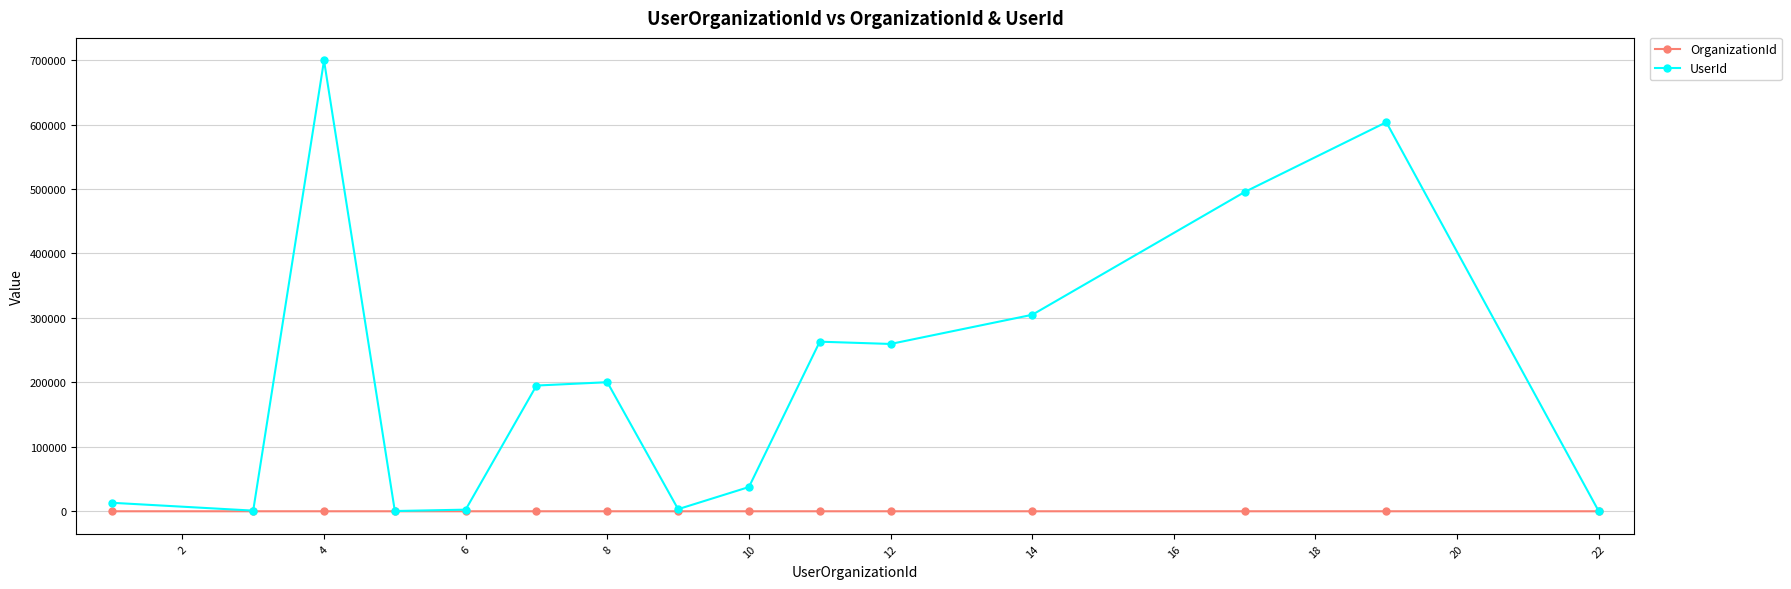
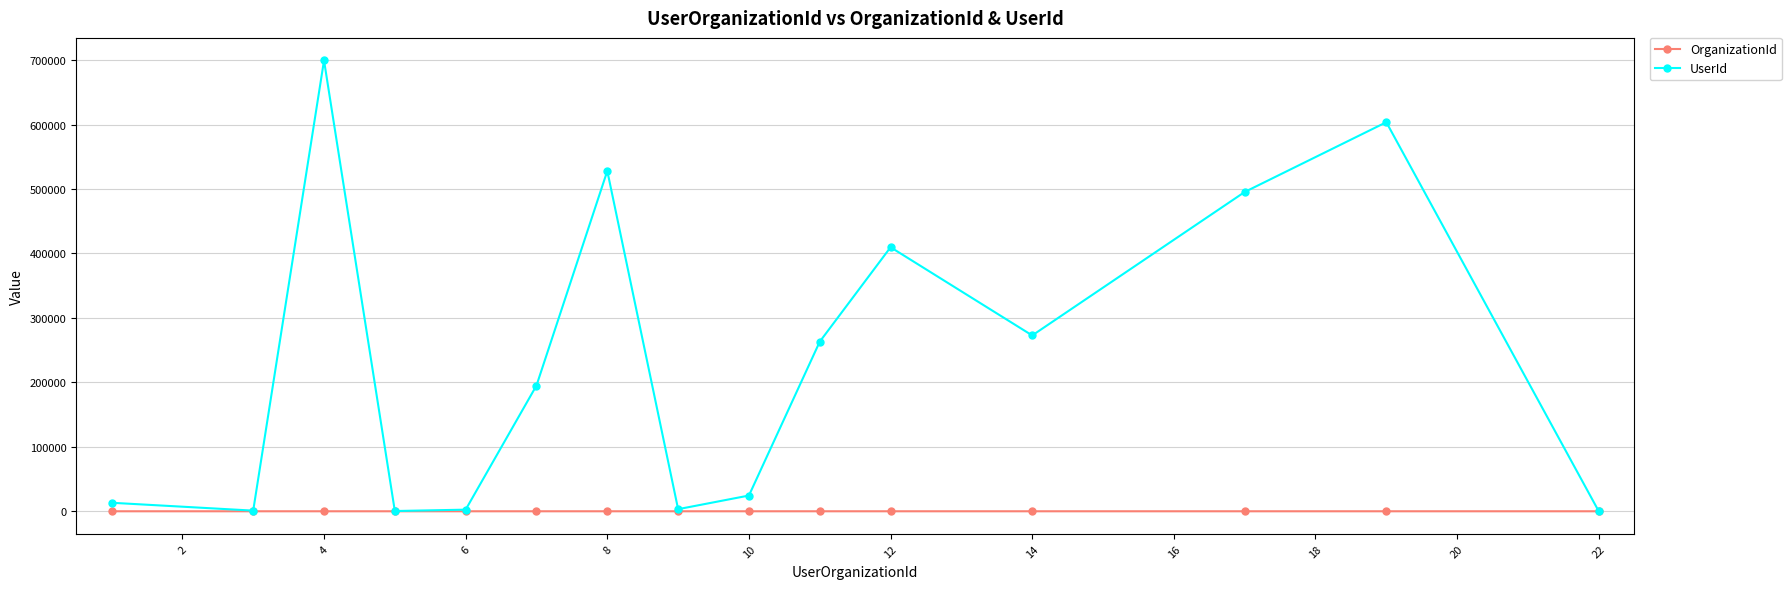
UserId, 8: 200000 -> 530000
UserId, 10: 40000 -> 20000
UserId, 12: 260000 -> 410000
UserId, 14: 300000 -> 270000
